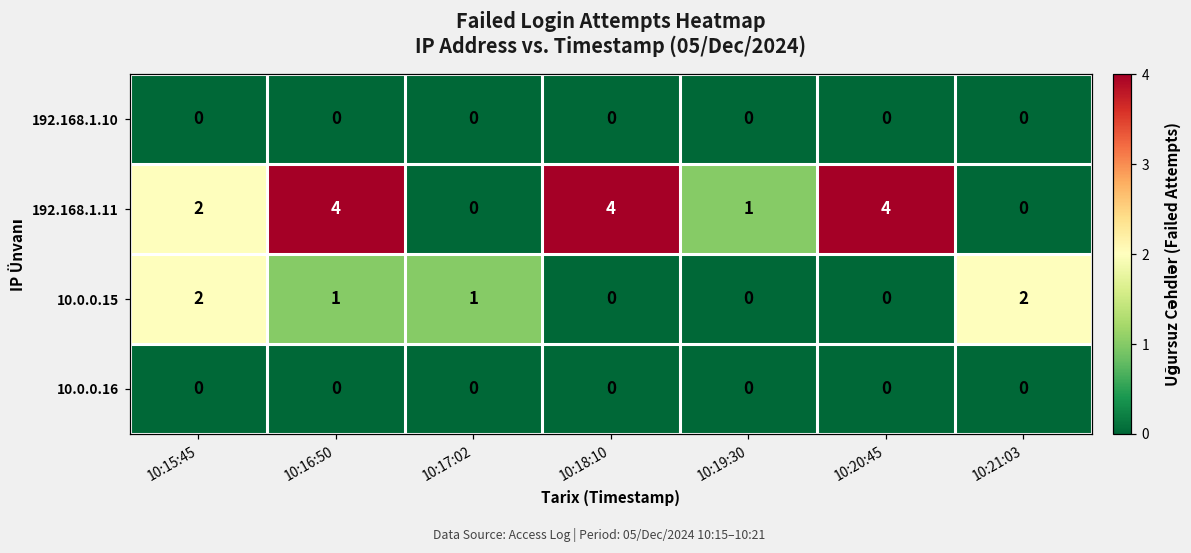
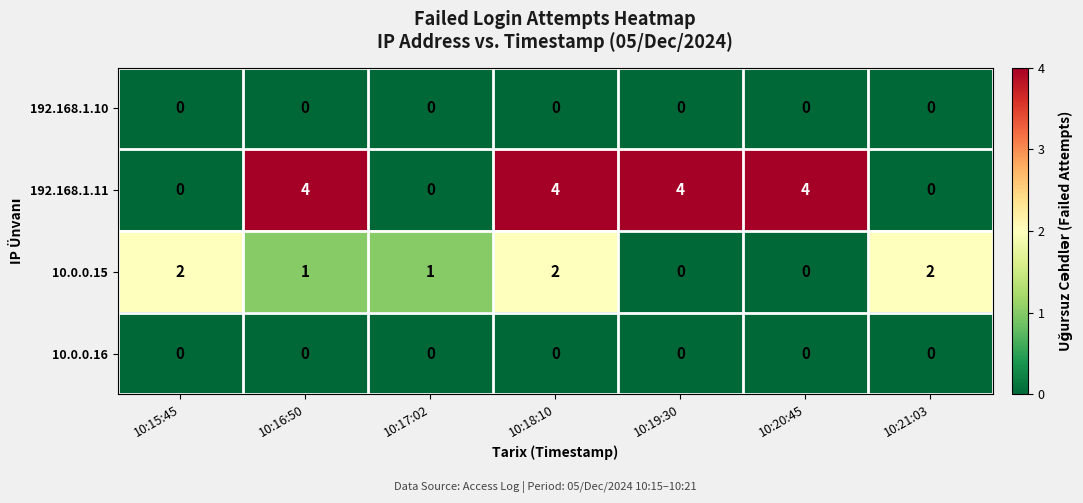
192.168.1.11, 10:15:45: 2 -> 0
192.168.1.11, 10:19:30: 1 -> 4
10.0.0.15, 10:18:10: 0 -> 2
